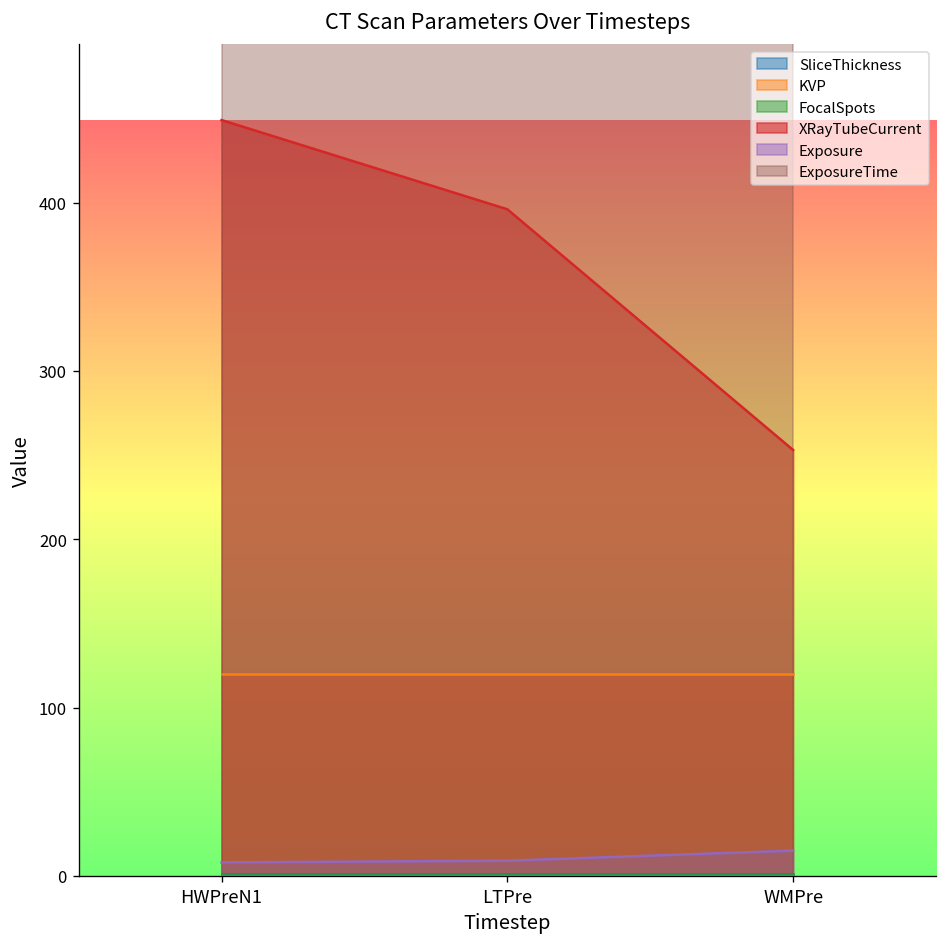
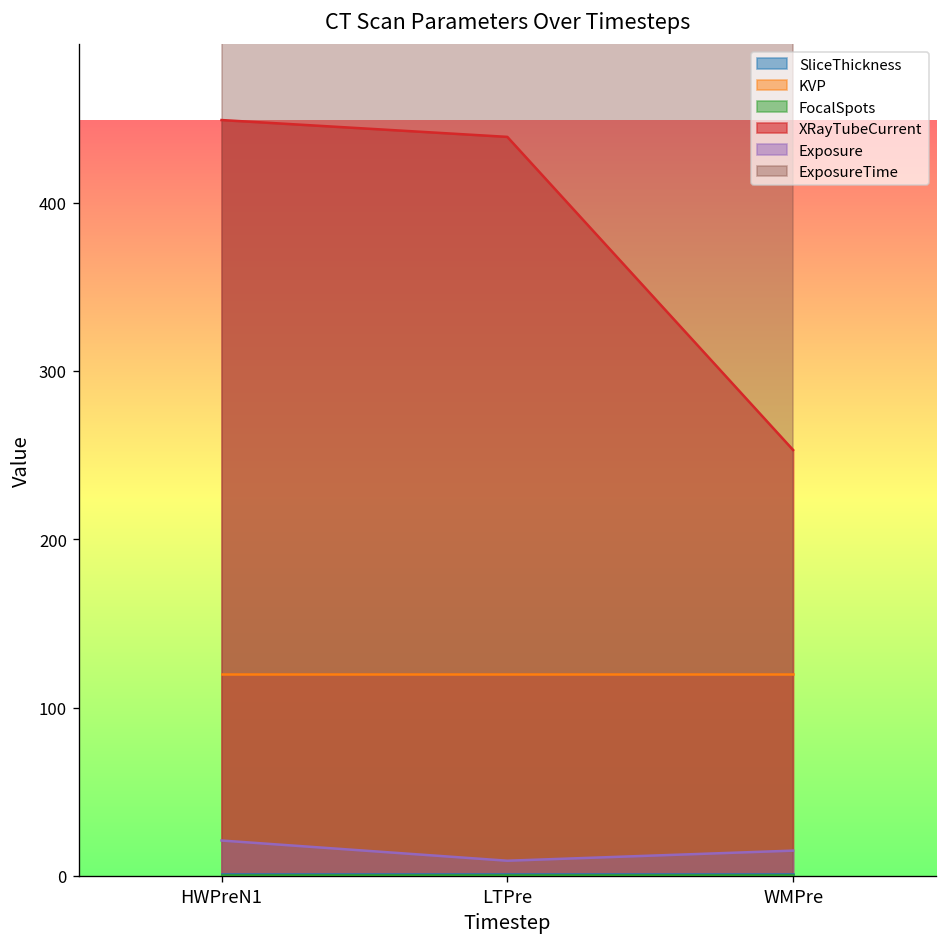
Exposure, HWPreN1: 8 -> 21
XRayTubeCurrent, LTPre: 396 -> 439
